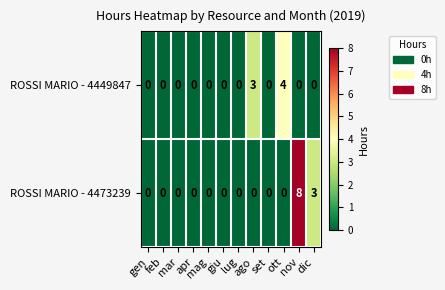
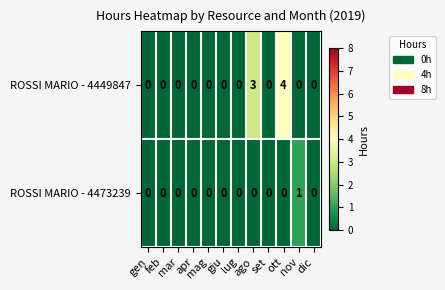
ROSSI MARIO - 4473239, nov: 8 -> 1
ROSSI MARIO - 4473239, dic: 3 -> 0
